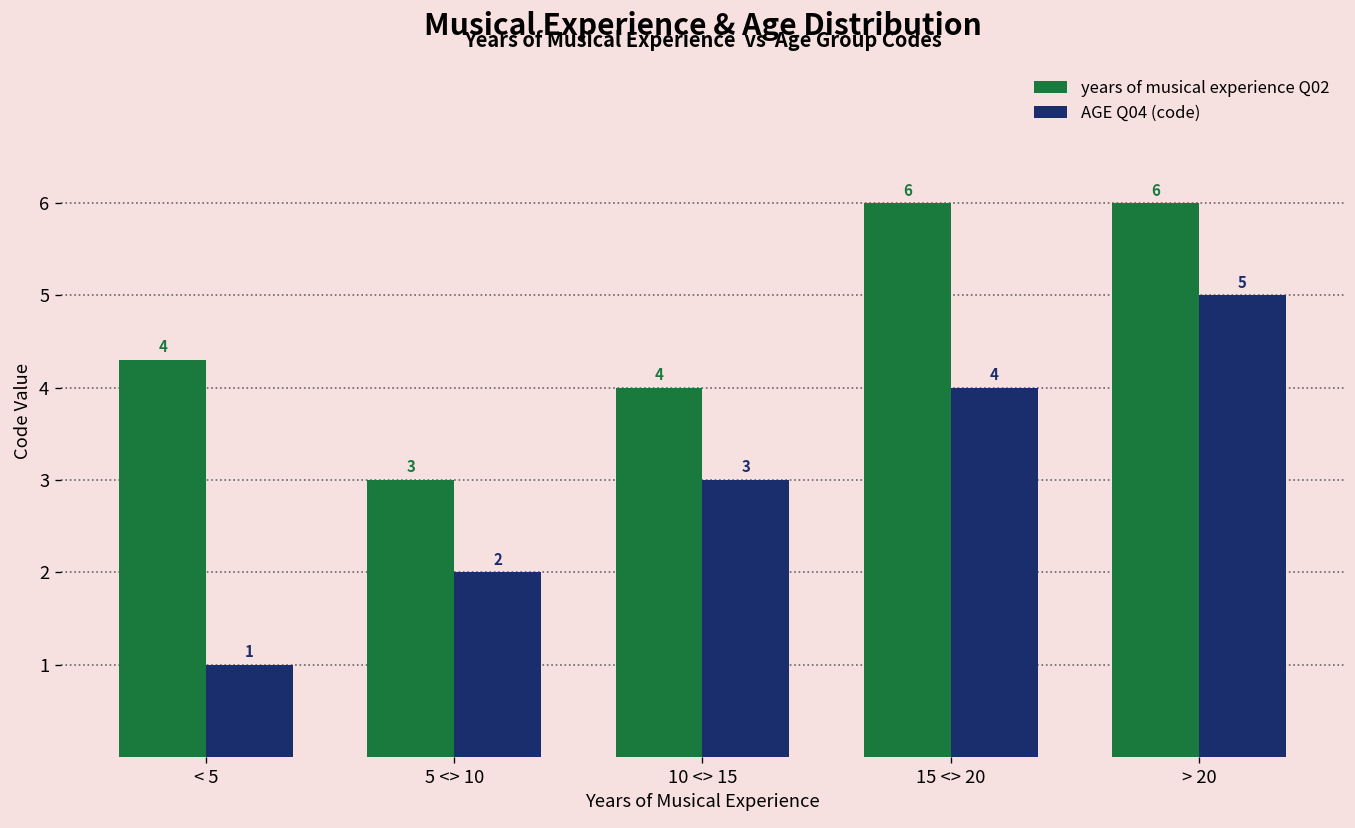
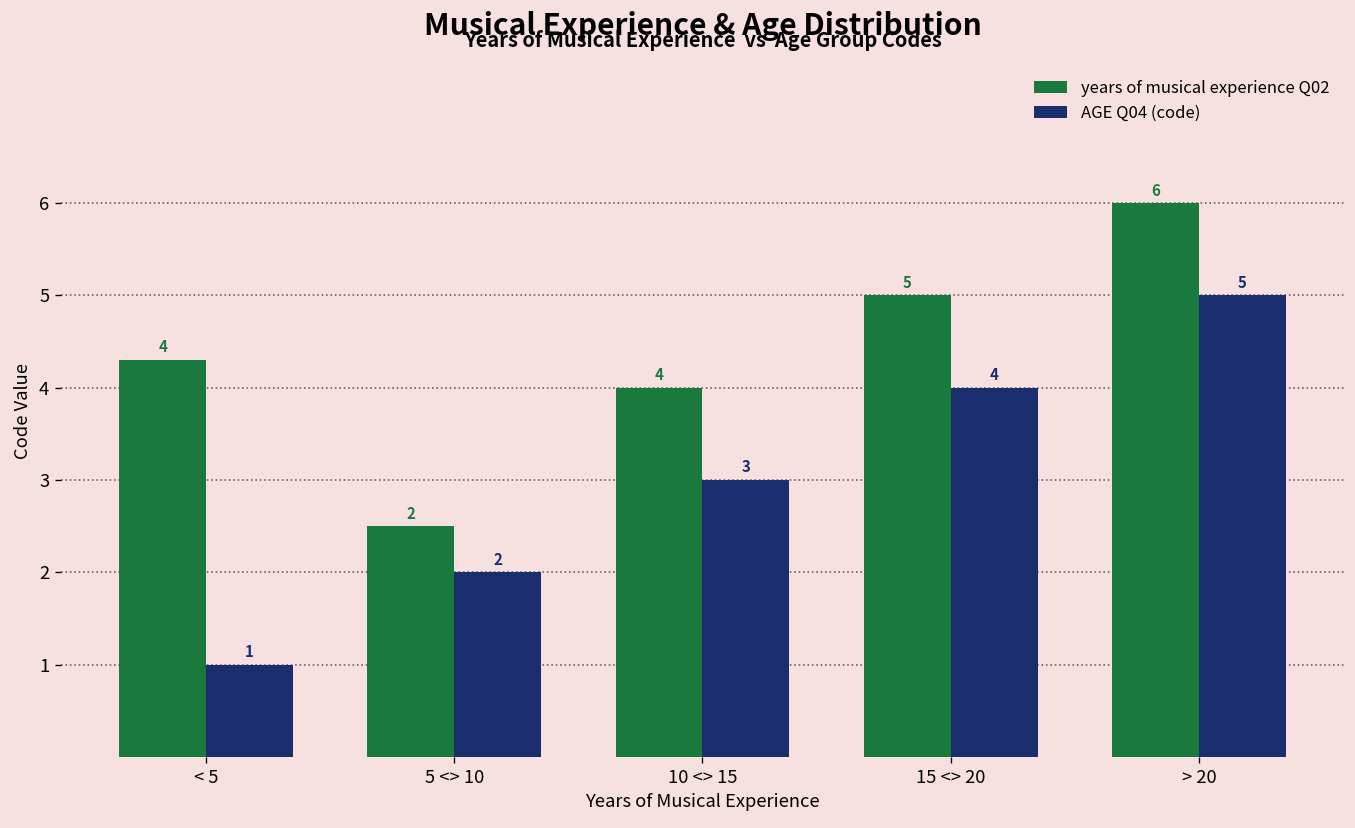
years of musical experience Q02, 5 <> 10: 3 -> 2
years of musical experience Q02, 15 <> 20: 6 -> 5
